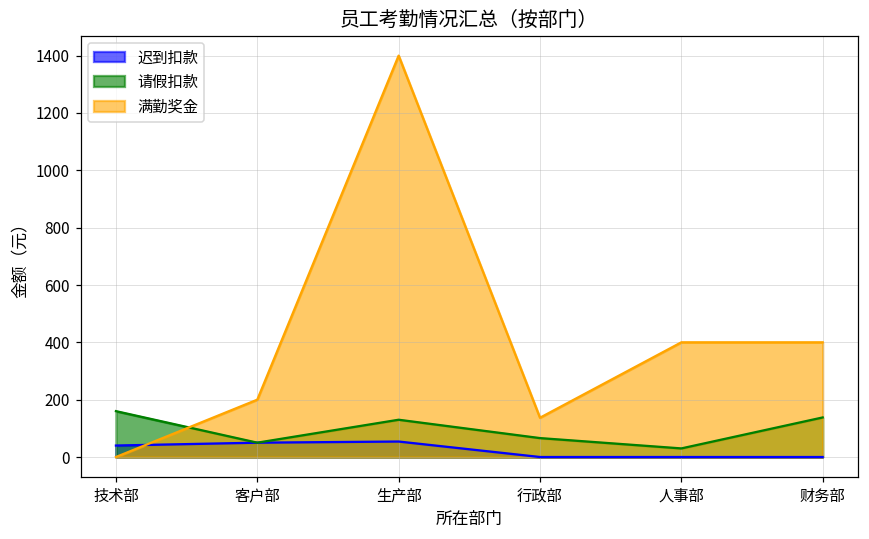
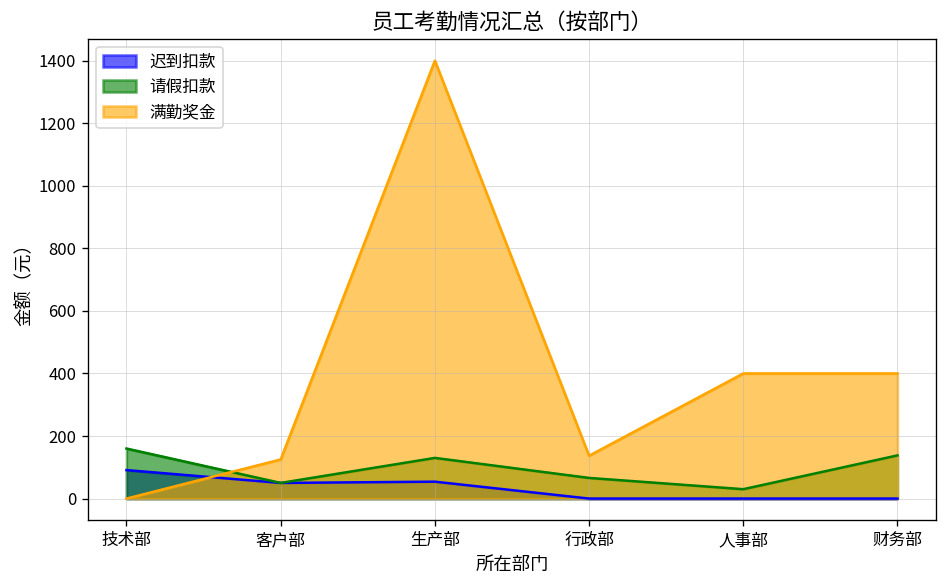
迟到扣款, 技术部: 40 -> 90
满勤奖金, 客户部: 200 -> 130
